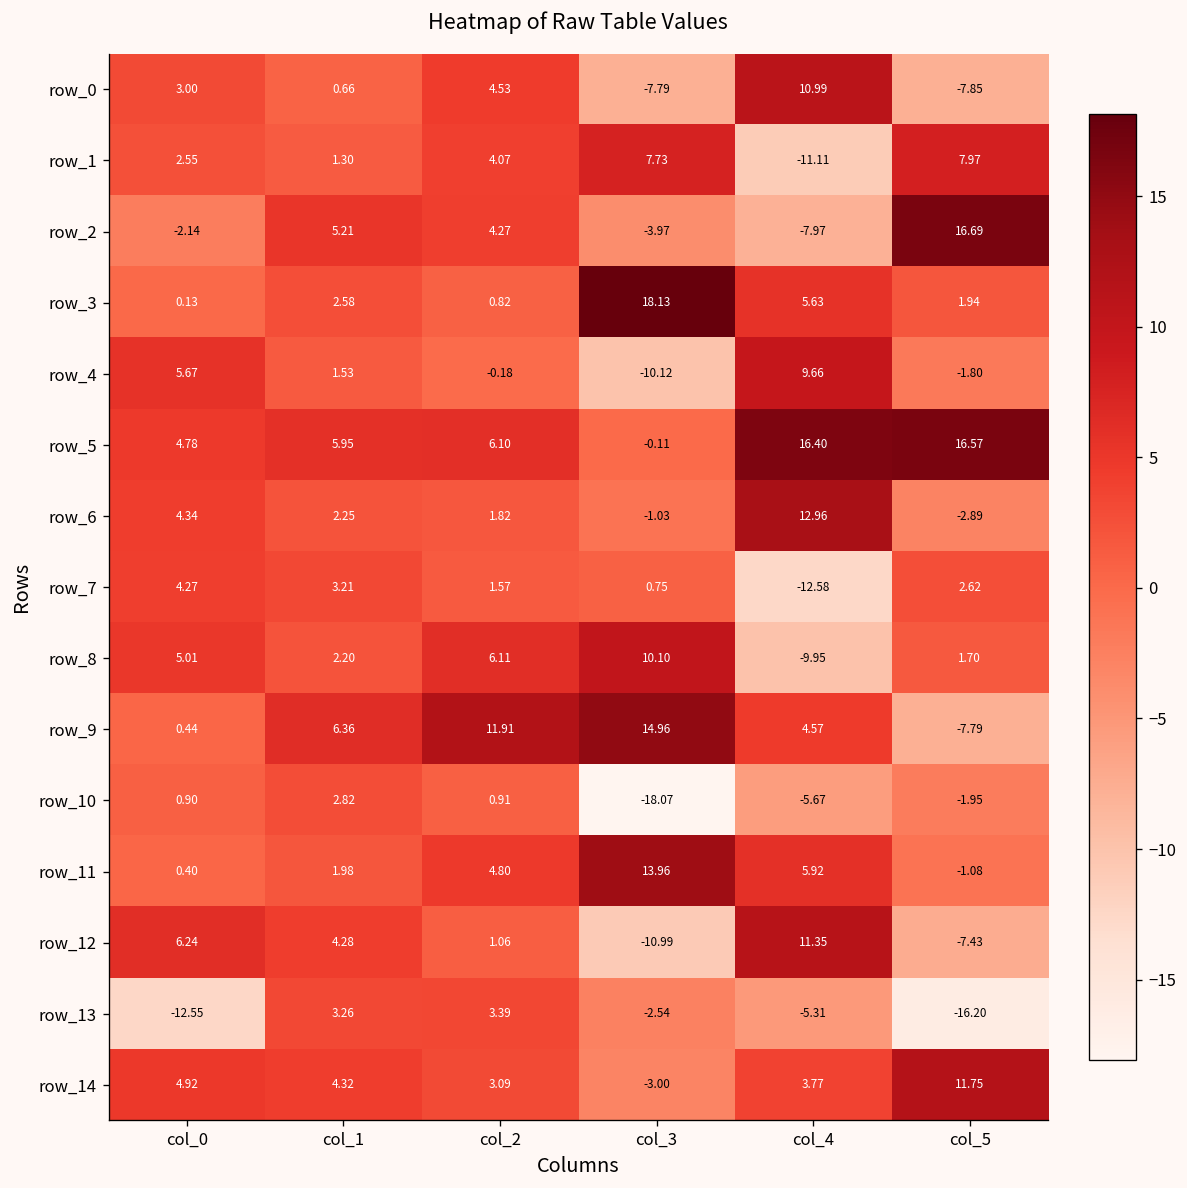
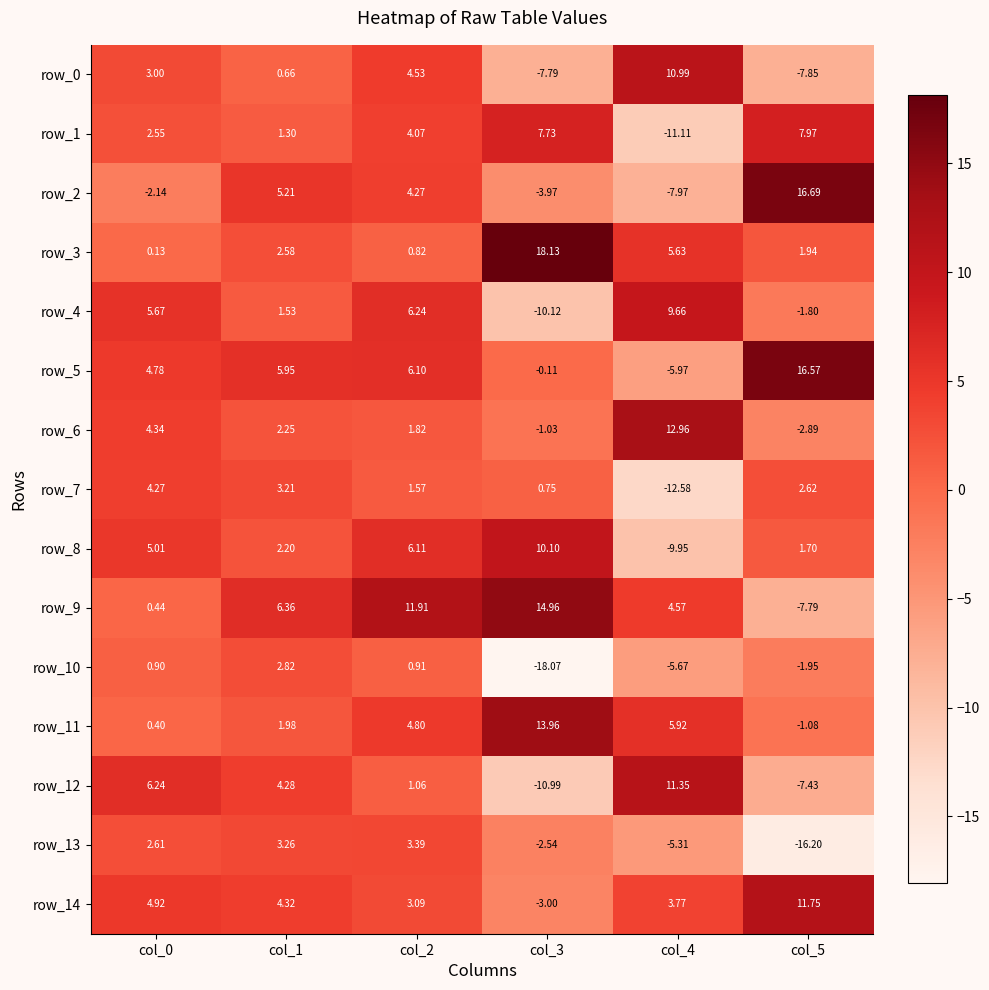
row_4, col_2: -0.18 -> 6.24
row_5, col_4: 16.40 -> -5.97
row_13, col_0: -12.55 -> 2.61
